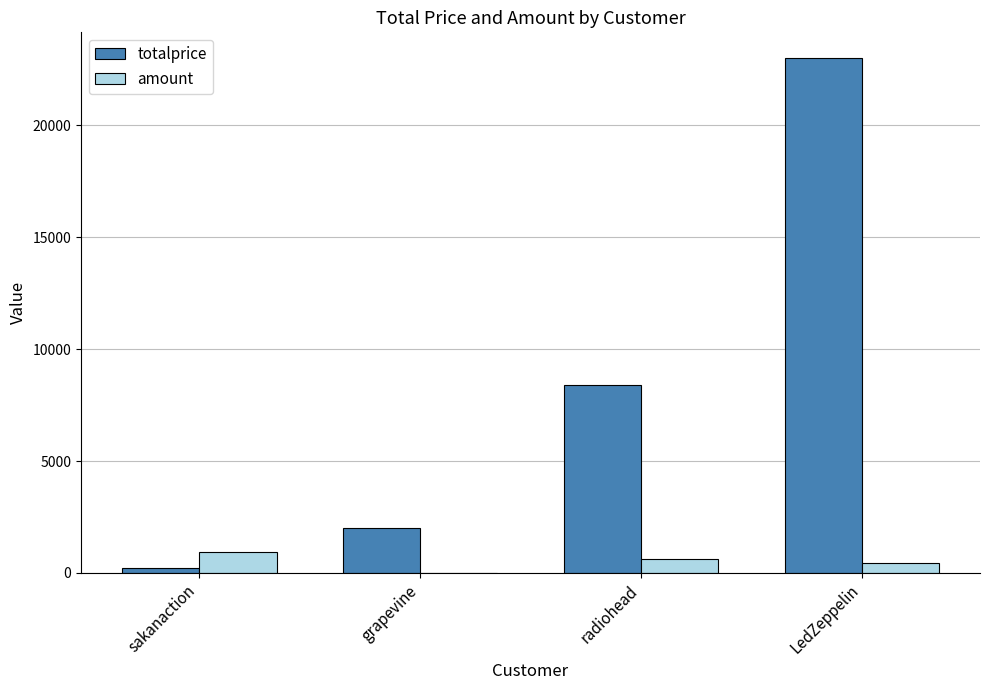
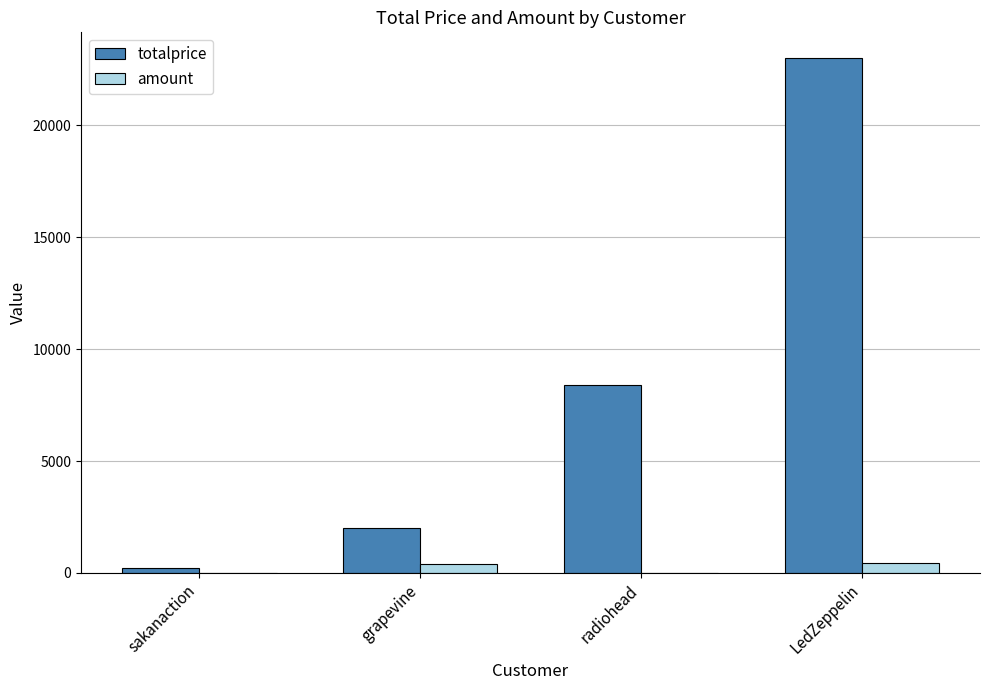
amount, sakanaction: 900 -> 0
amount, grapevine: 0 -> 400
amount, radiohead: 600 -> 0
